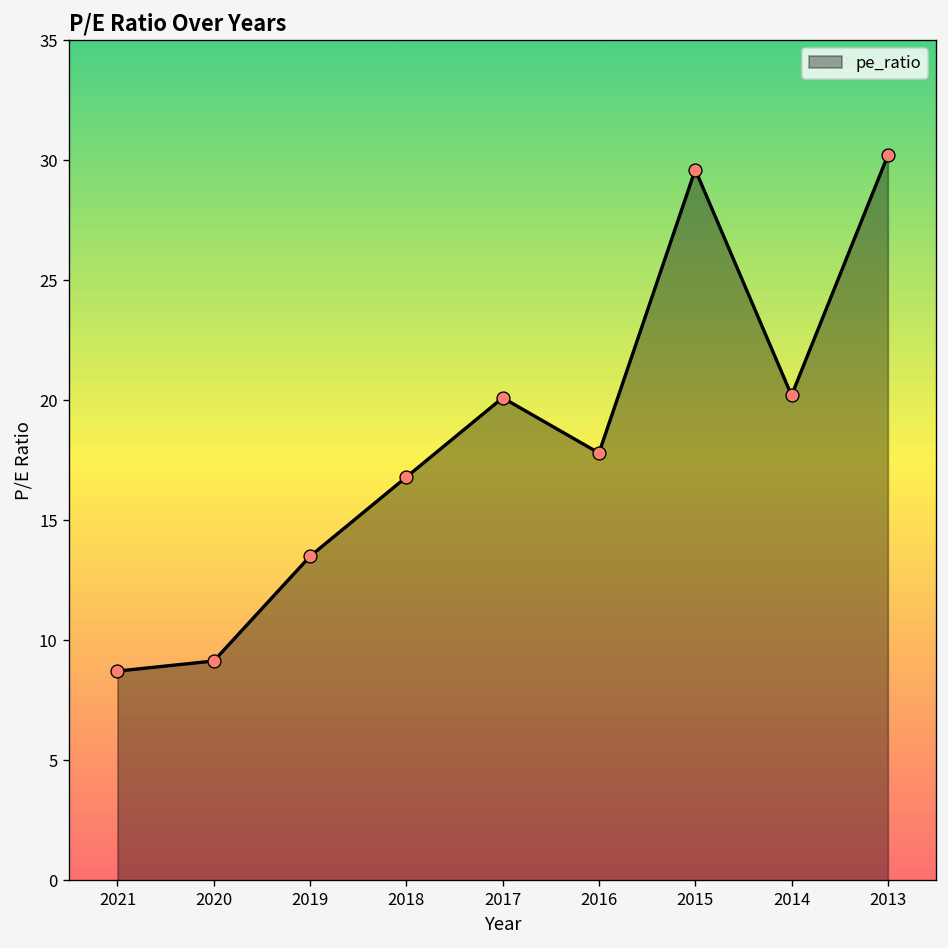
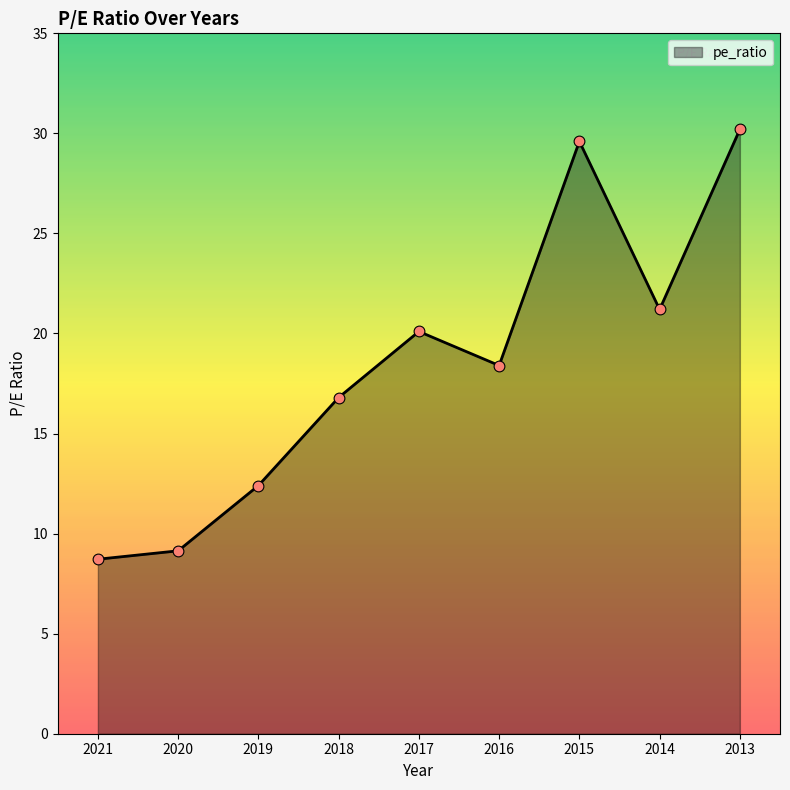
2019: 13.5 -> 12.4
2016: 17.8 -> 18.4
2014: 20.2 -> 21.2
